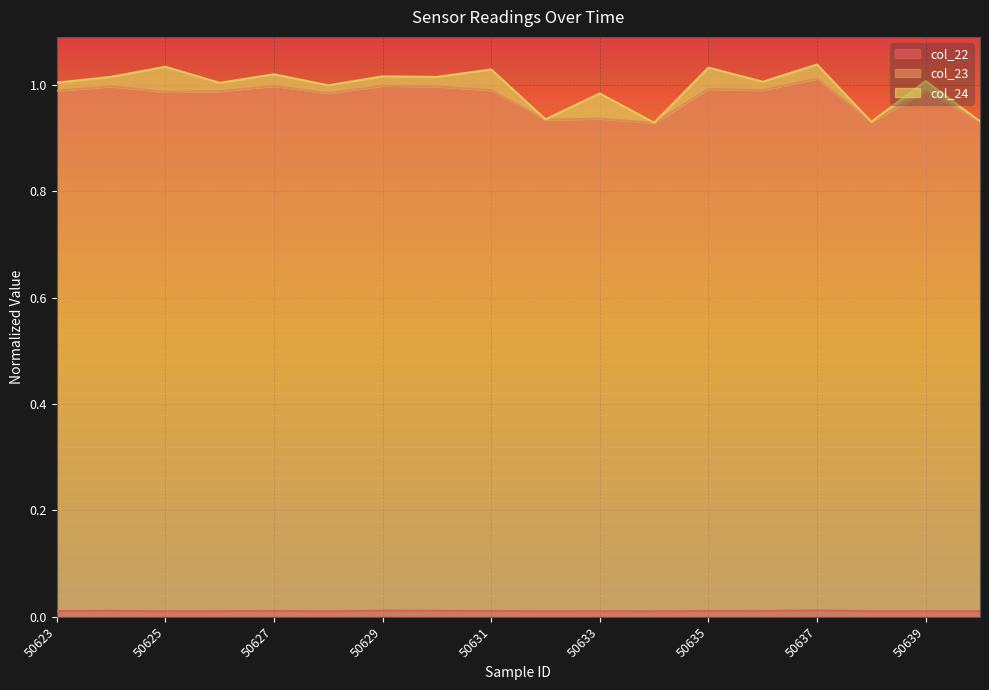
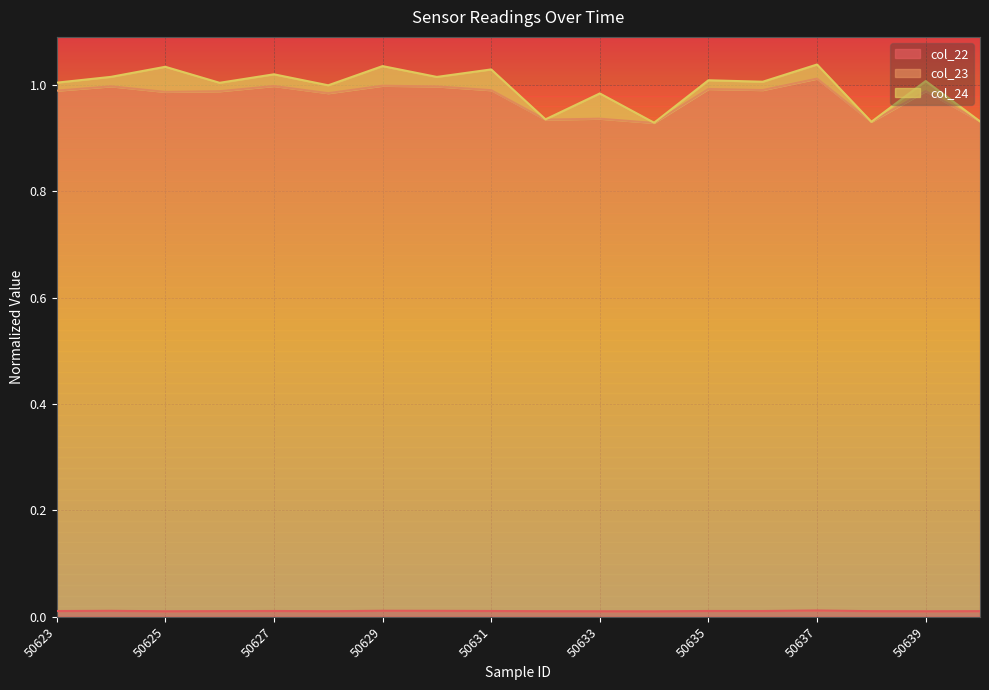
col_24, 50629: 0.02 -> 0.04
col_24, 50635: 0.04 -> 0.02
